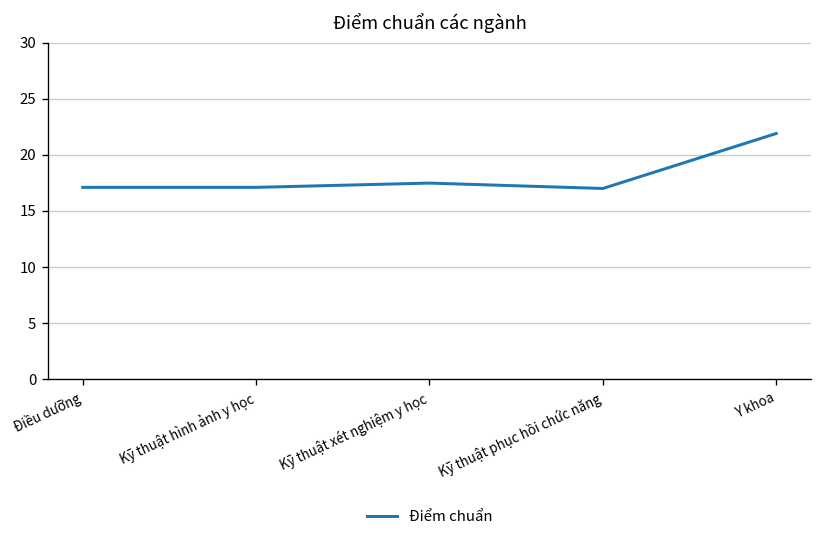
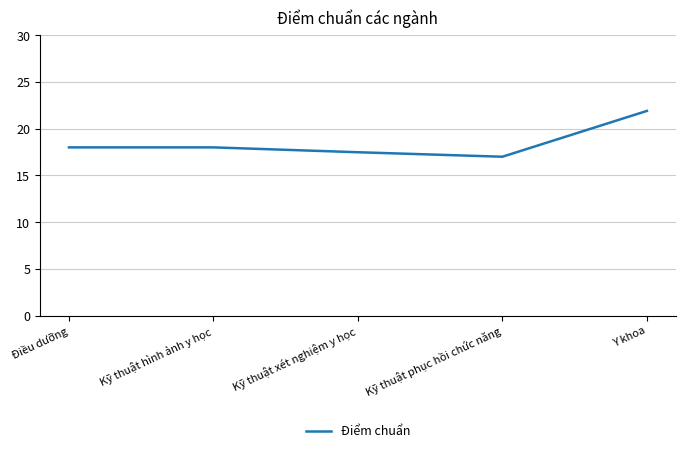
Điều dưỡng: 17 -> 18
Kỹ thuật hình ảnh y học: 17 -> 18
